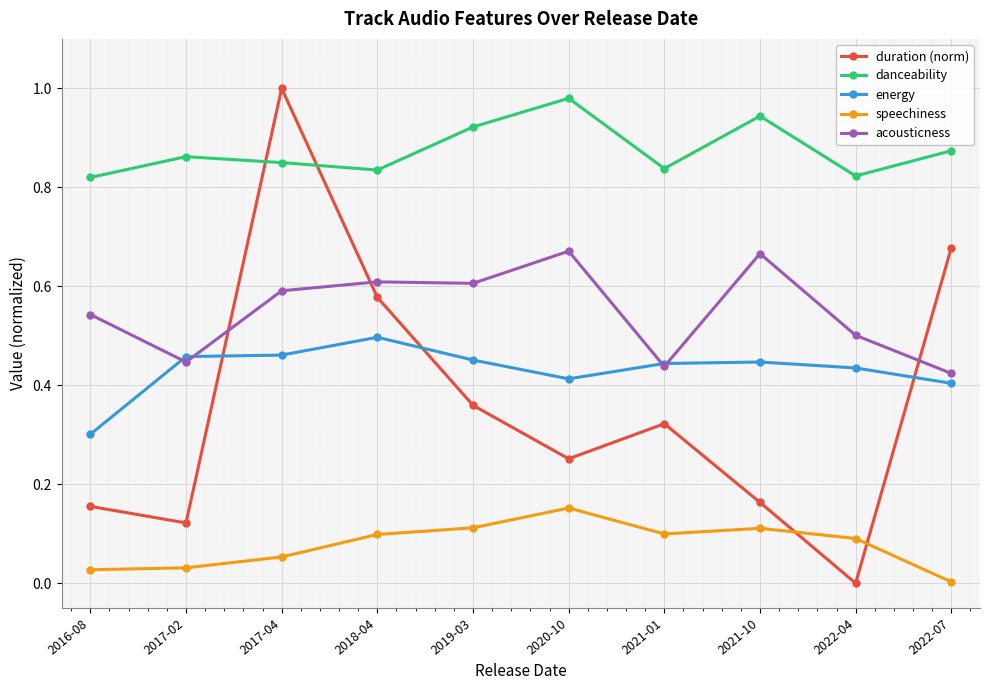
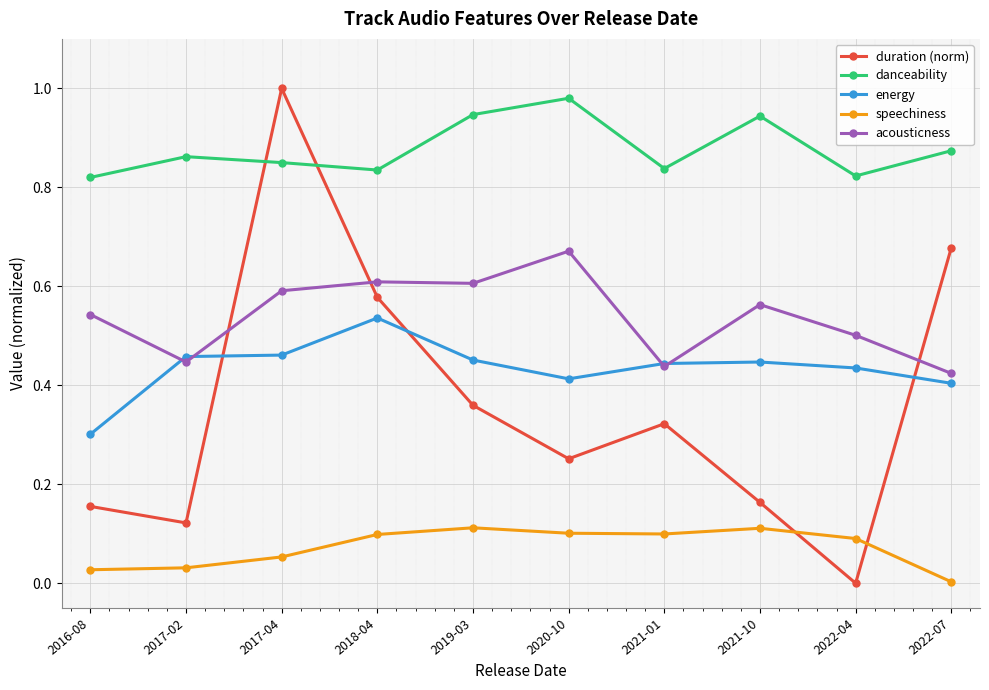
energy, 2018-04: 0.50 -> 0.54
danceability, 2019-03: 0.92 -> 0.95
speechiness, 2020-10: 0.15 -> 0.10
acousticness, 2021-10: 0.67 -> 0.56
